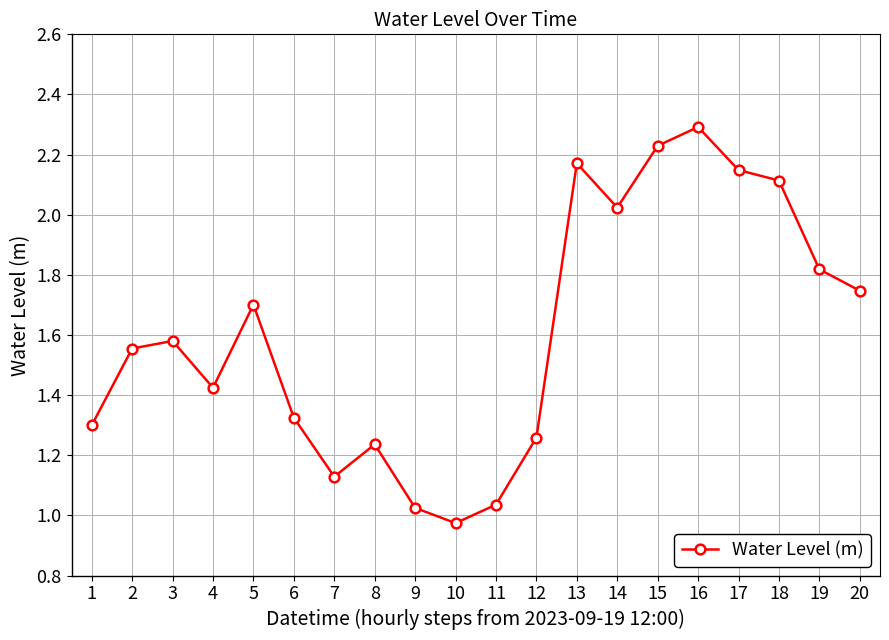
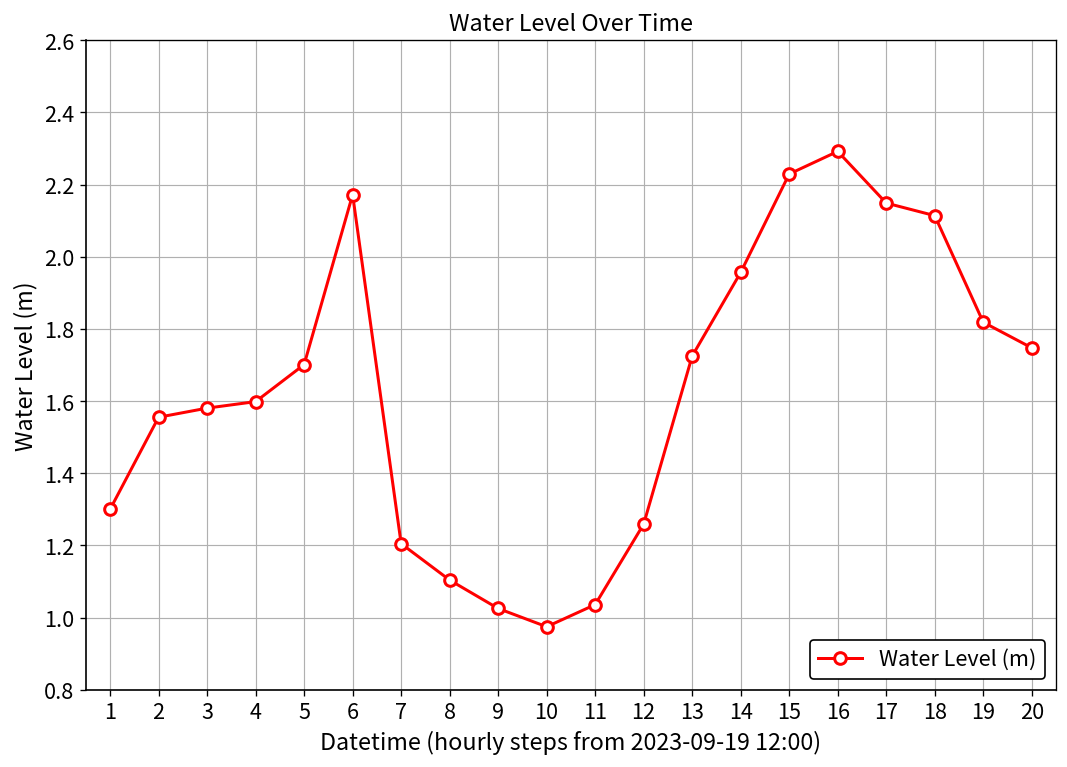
4: 1.42 -> 1.60
6: 1.32 -> 2.17
7: 1.13 -> 1.20
8: 1.24 -> 1.10
13: 2.17 -> 1.72
14: 2.02 -> 1.96
